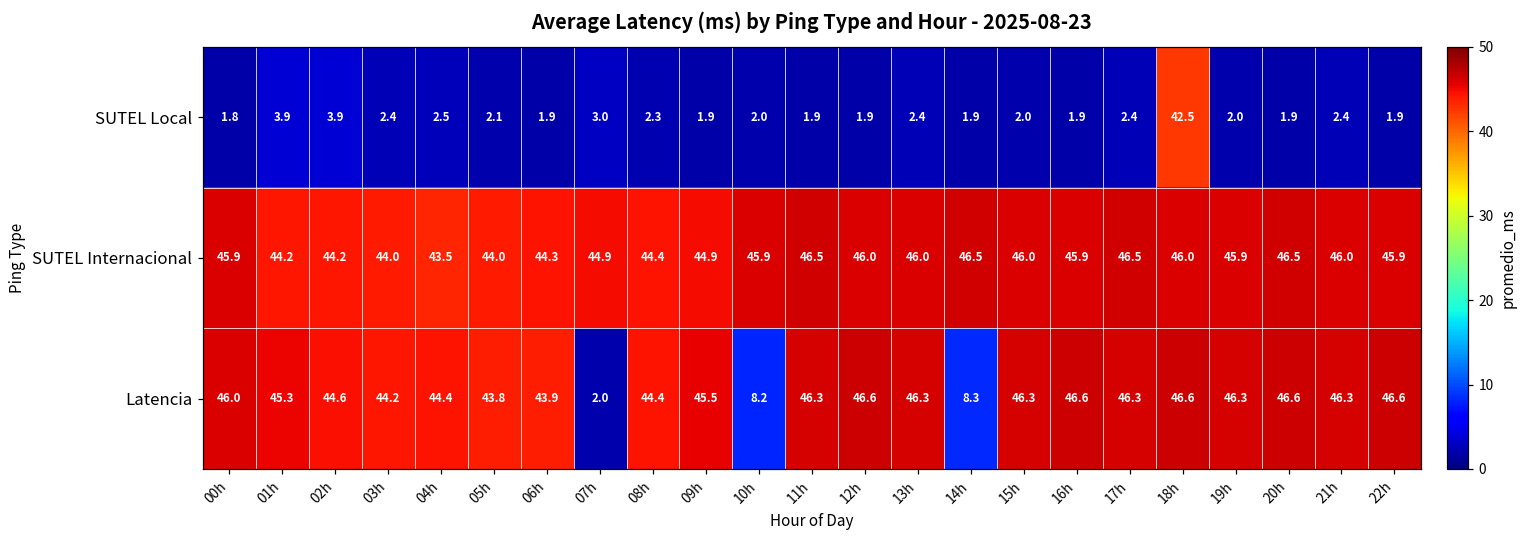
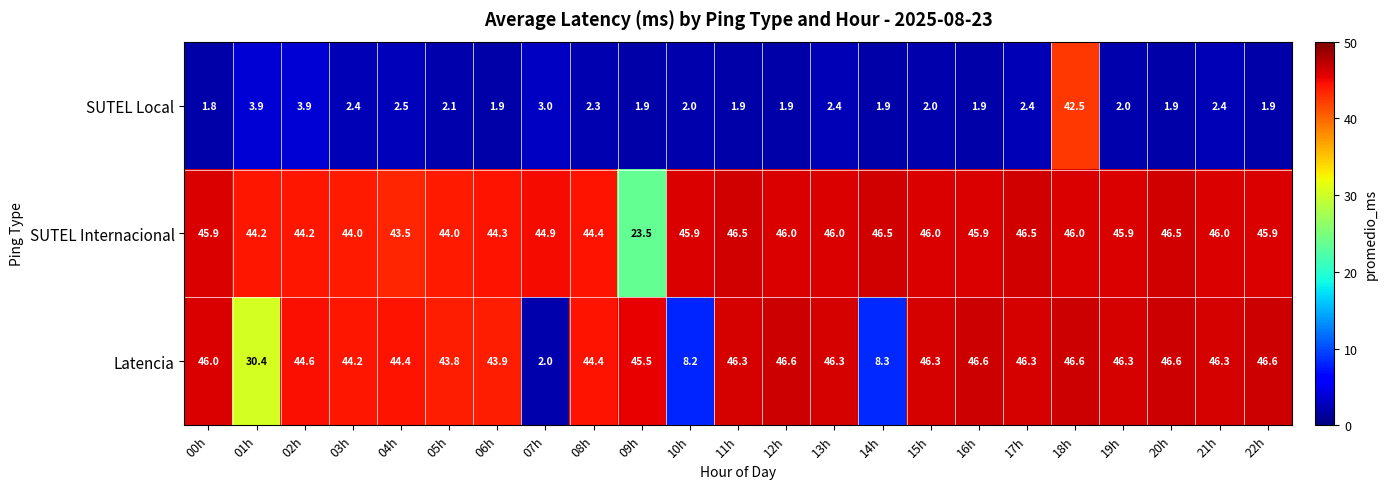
SUTEL Internacional, 09h: 44.9 -> 23.5
Latencia, 01h: 45.3 -> 30.4
